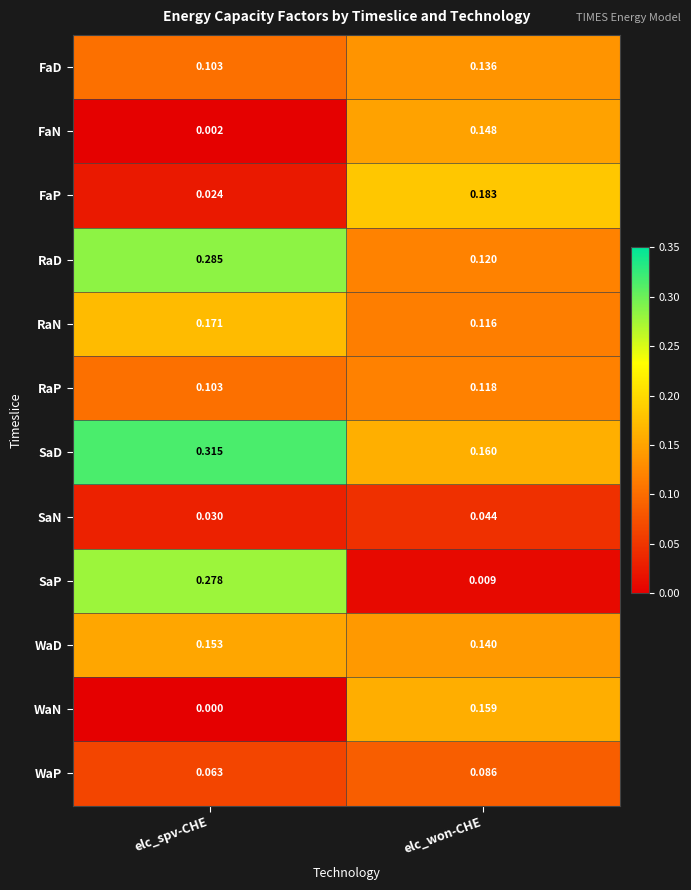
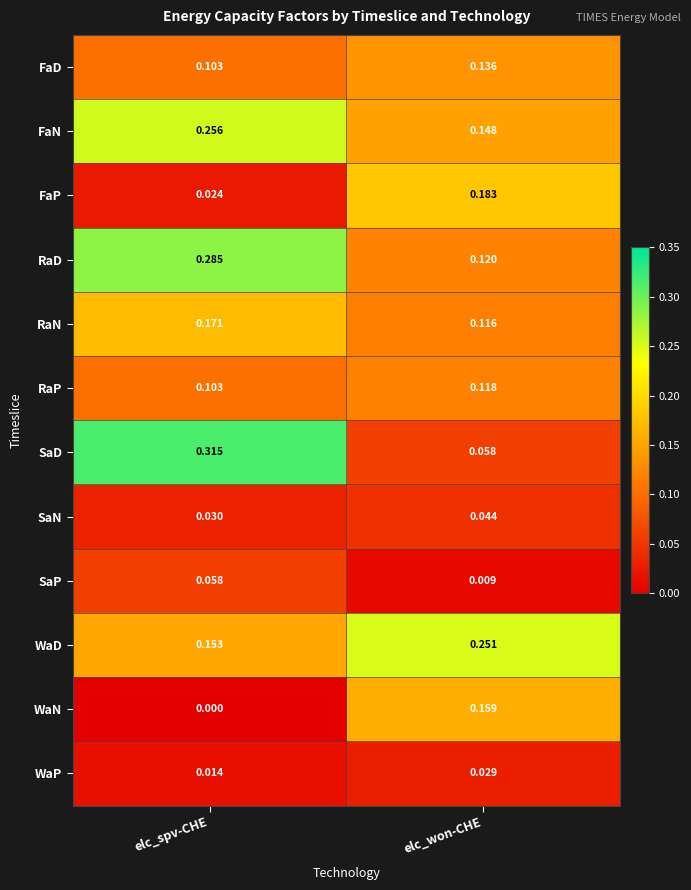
FaN, elc_spv-CHE: 0.002 -> 0.256
SaD, elc_won-CHE: 0.160 -> 0.058
SaP, elc_spv-CHE: 0.278 -> 0.058
WaD, elc_won-CHE: 0.140 -> 0.251
WaP, elc_spv-CHE: 0.063 -> 0.014
WaP, elc_won-CHE: 0.086 -> 0.029
